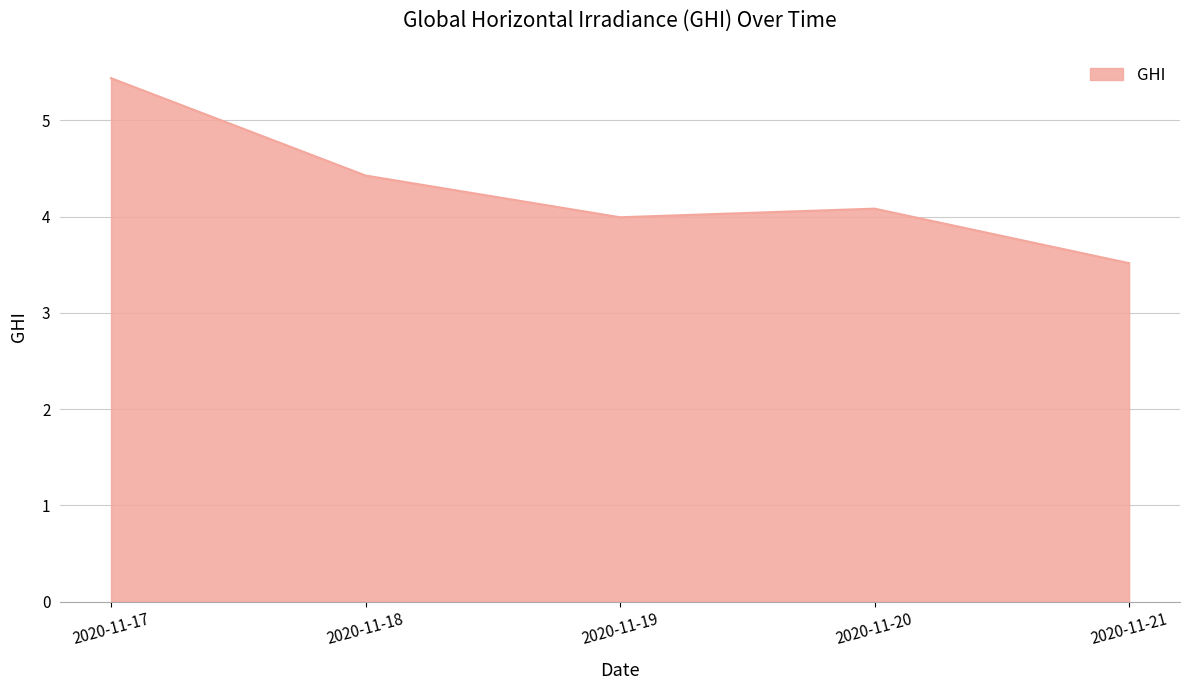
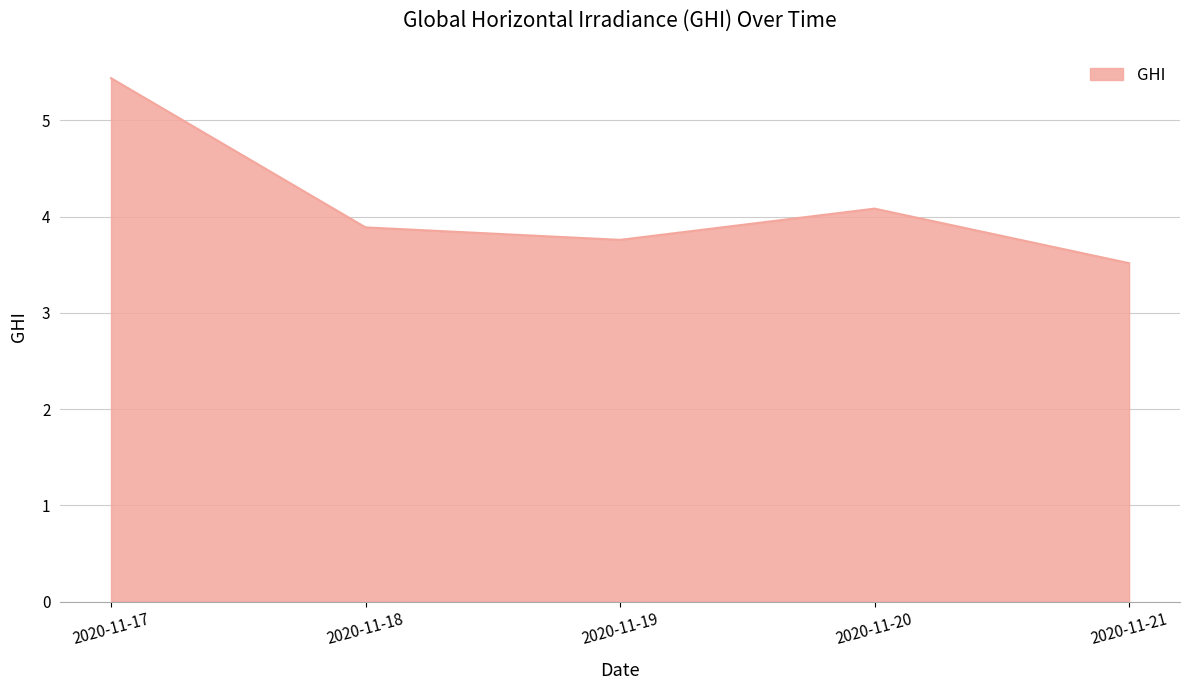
2020-11-18: 4.4 -> 3.9
2020-11-19: 4.0 -> 3.8
